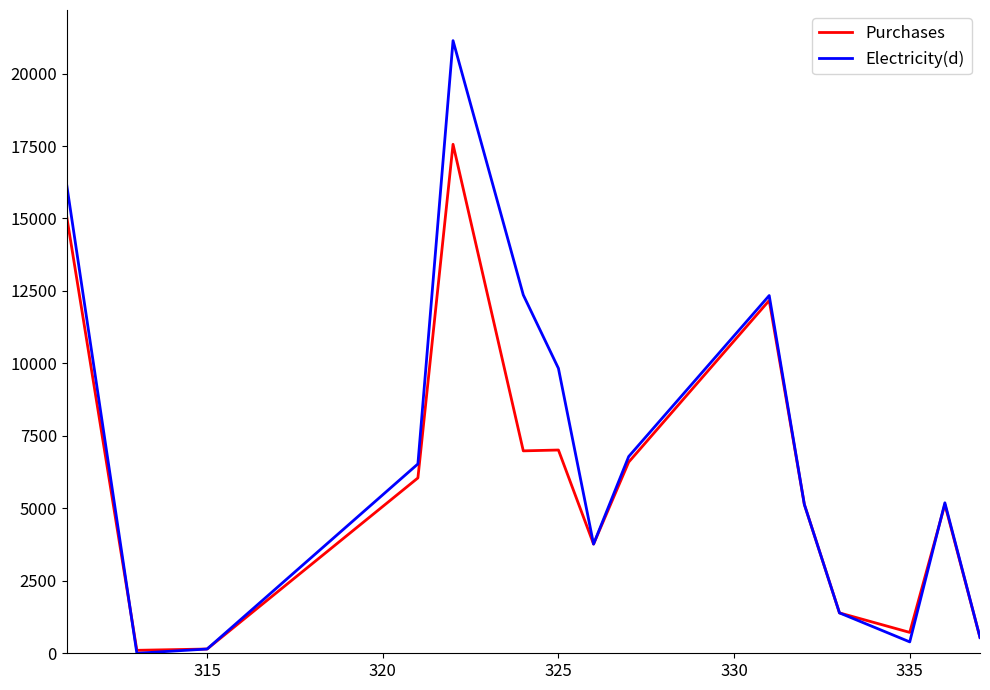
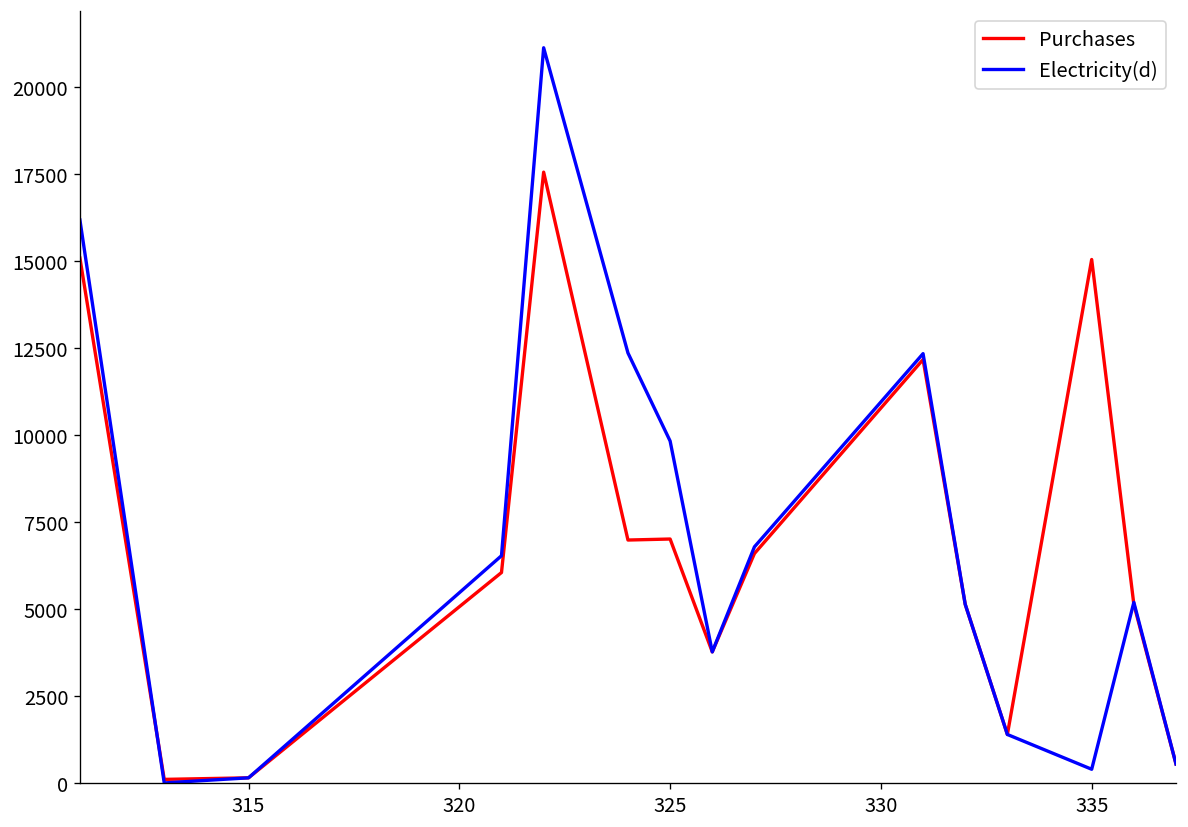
Purchases, 335: 700 -> 15000
